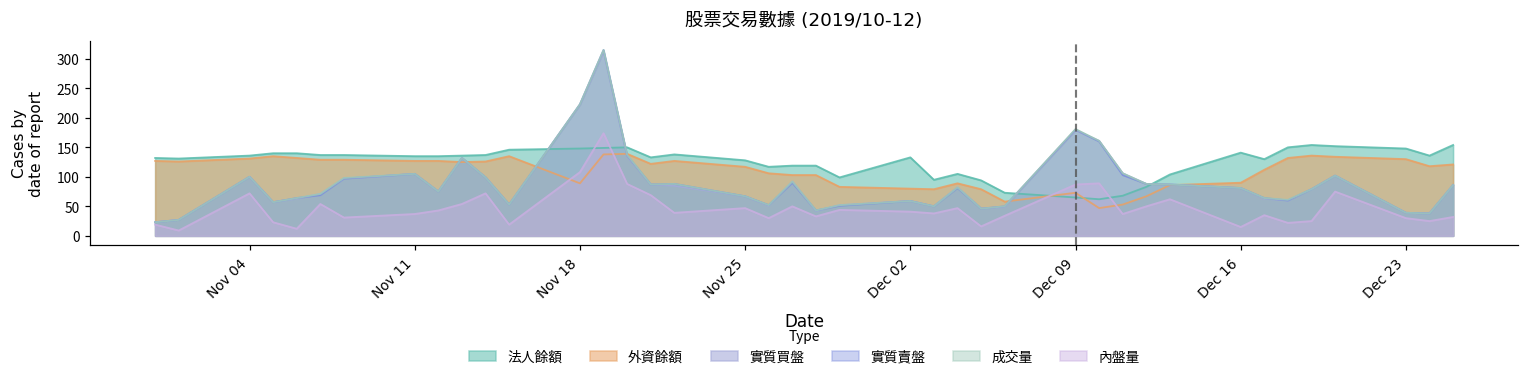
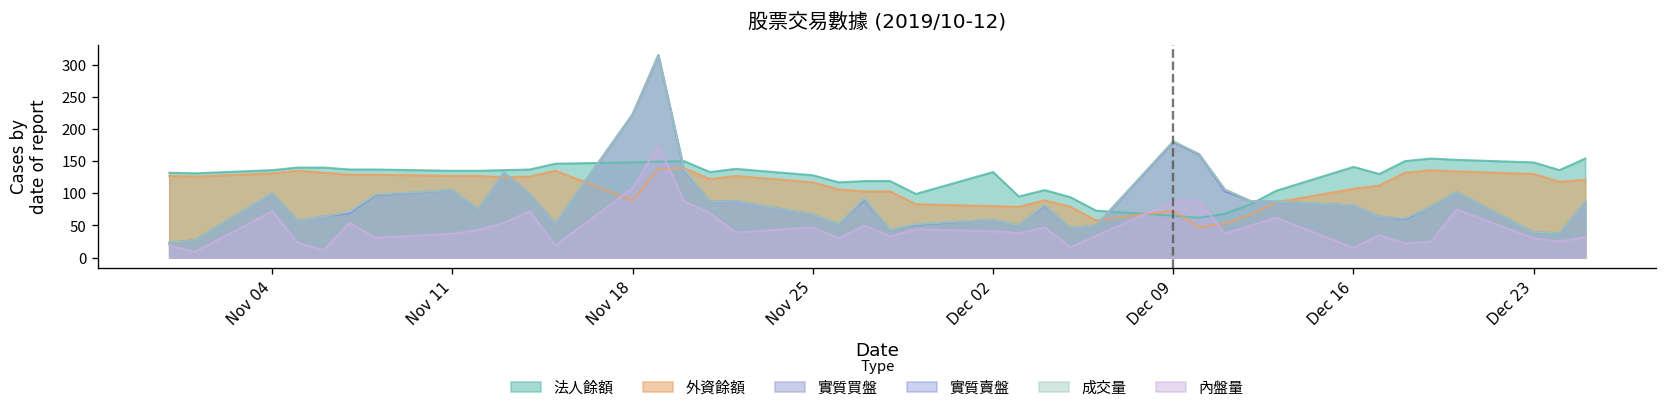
外資餘額, Dec 16: 90 -> 110
